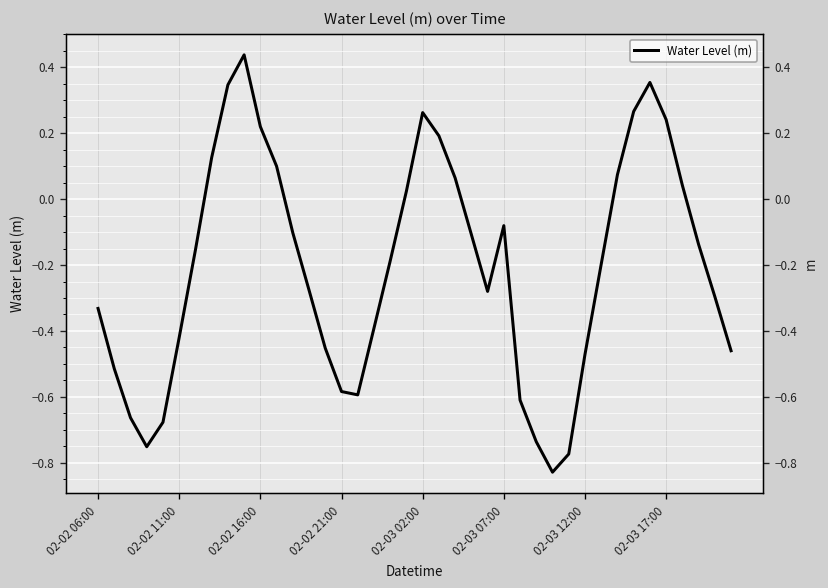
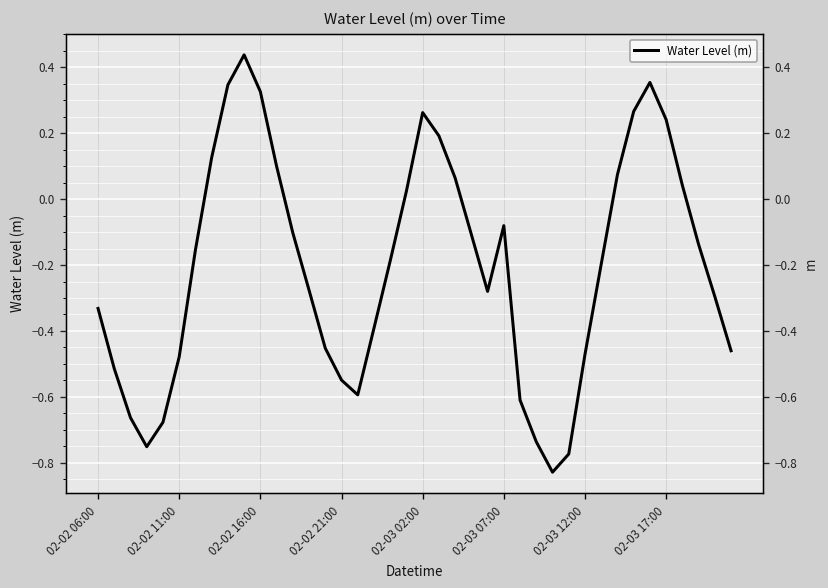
02-02 11:00: -0.42 -> -0.48
02-02 16:00: 0.22 -> 0.33
02-02 21:00: -0.58 -> -0.55
